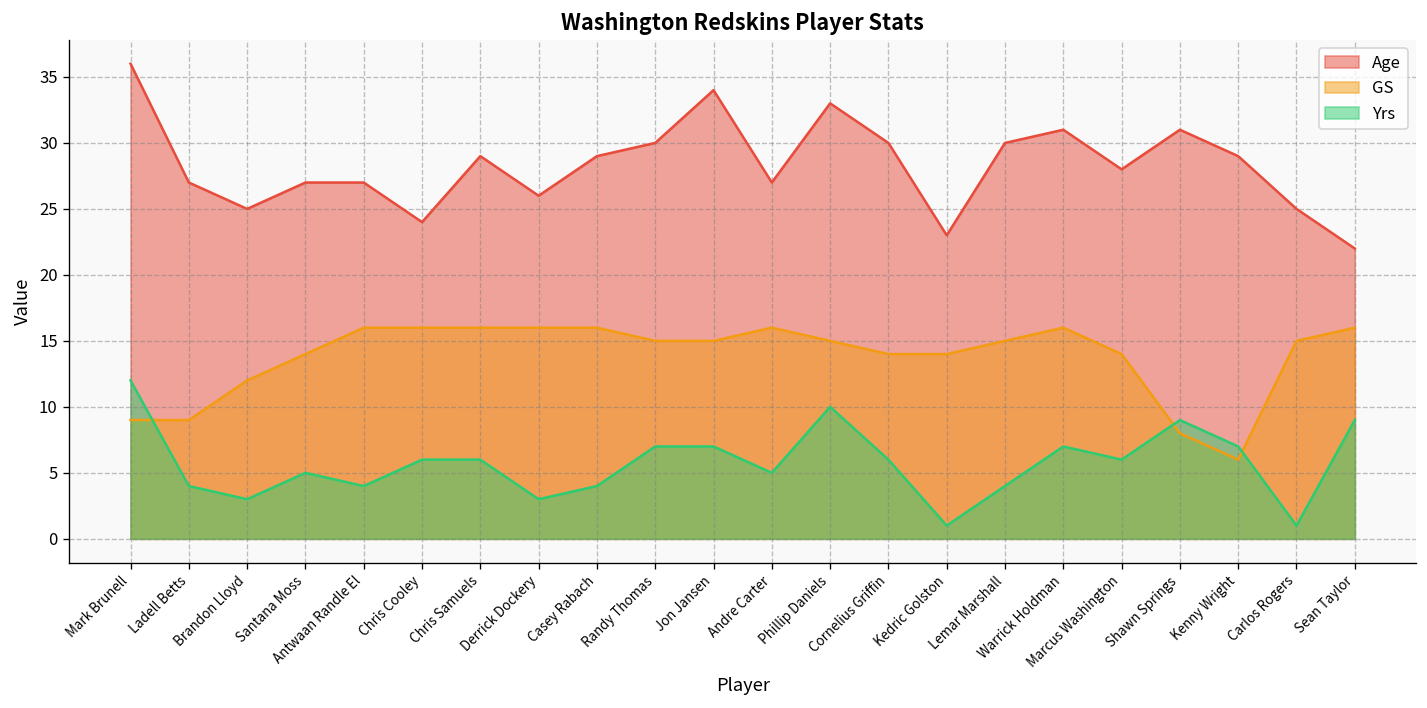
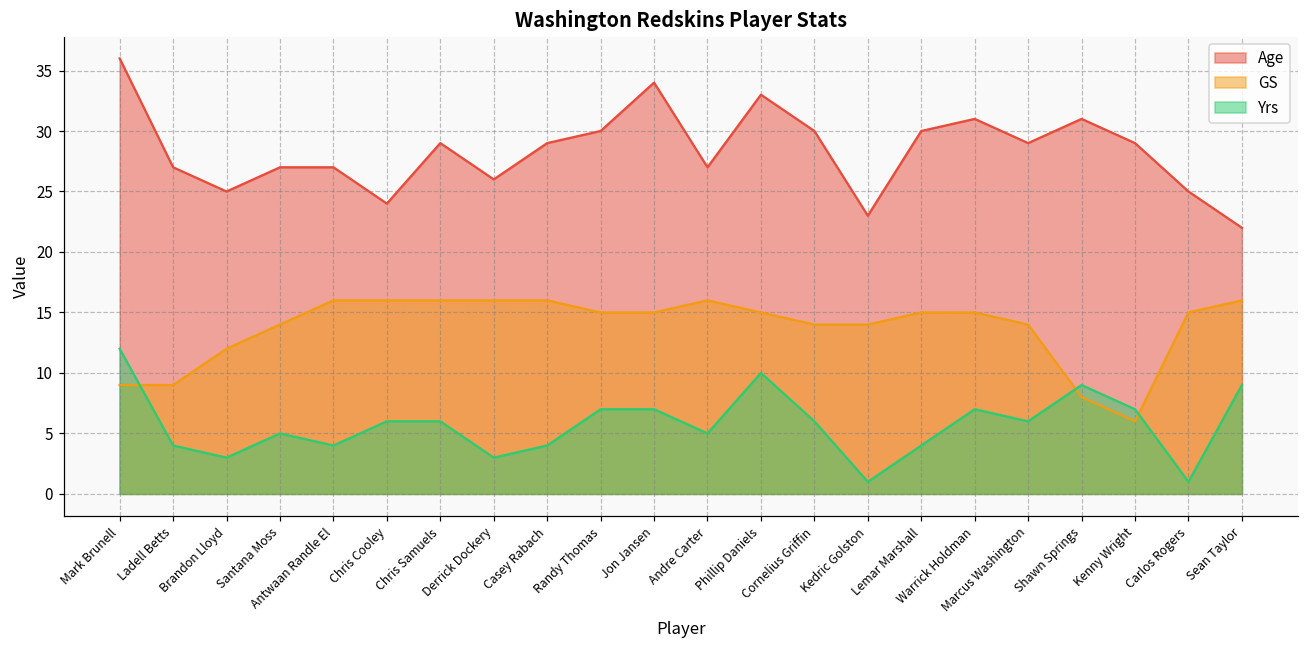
GS, Warrick Holdman: 16 -> 15
Age, Marcus Washington: 28 -> 29
